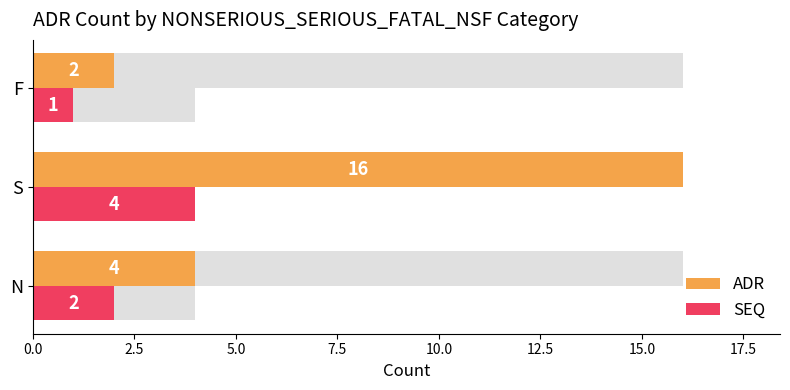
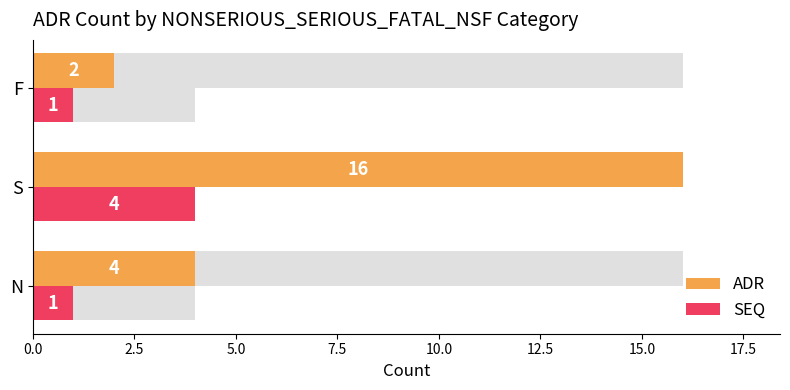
SEQ, N: 2 -> 1
